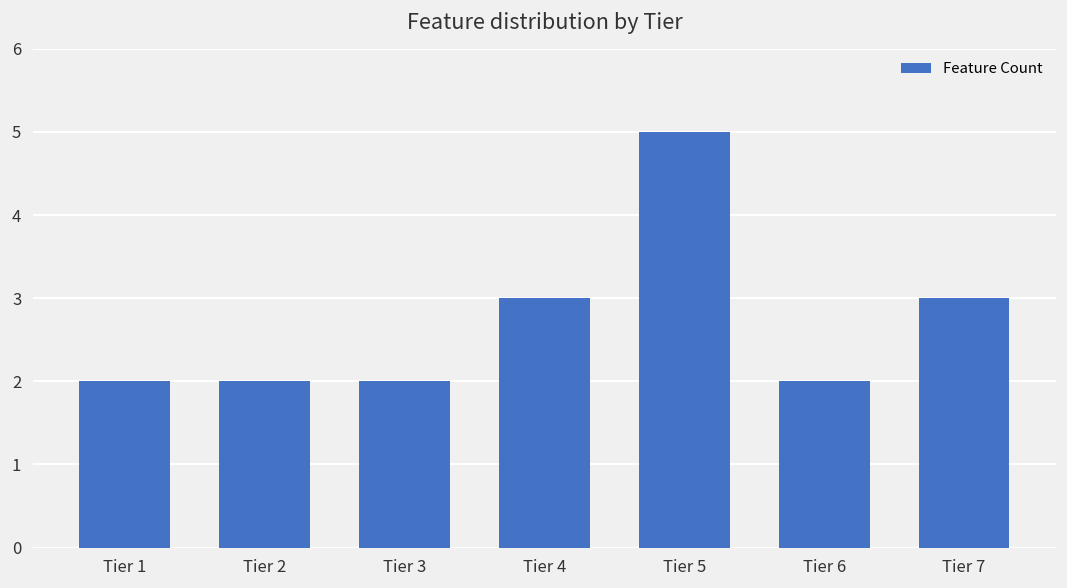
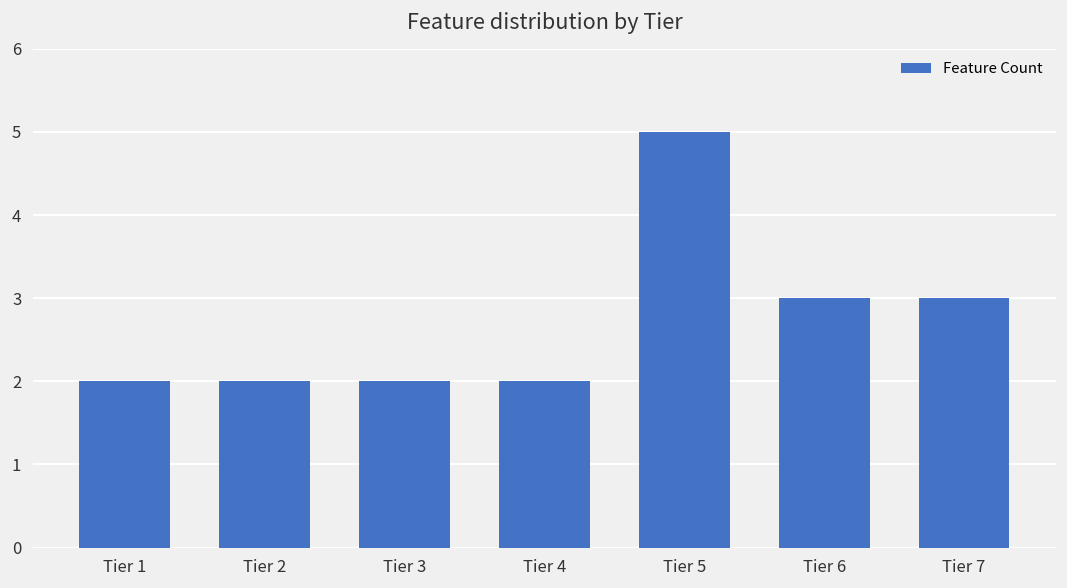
Tier 4: 3 -> 2
Tier 6: 2 -> 3
